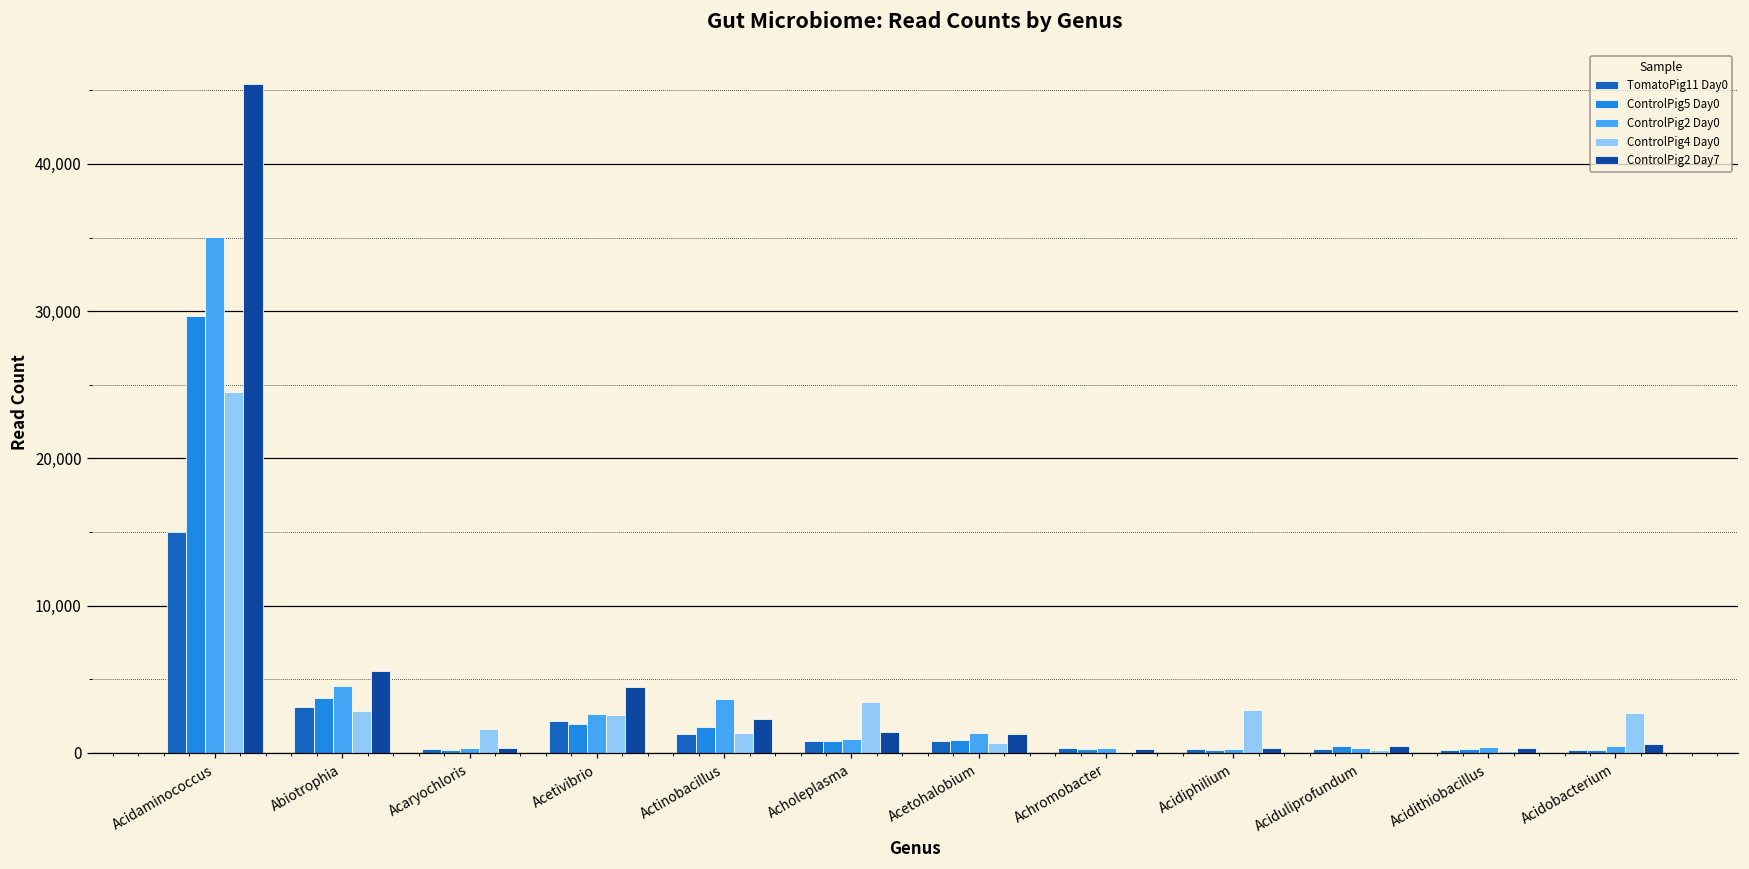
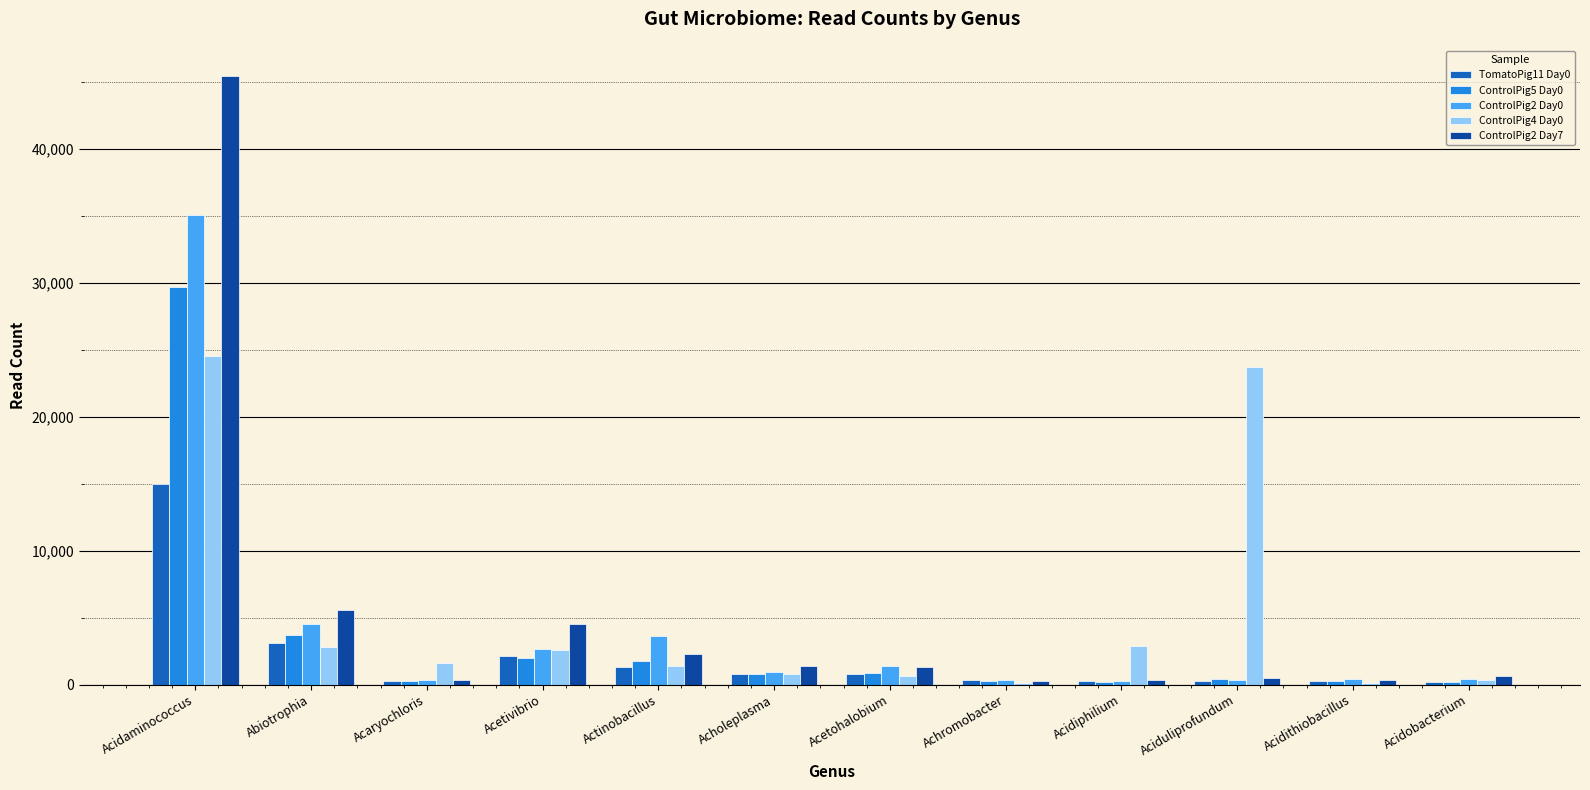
ControlPig4 Day0, Acholeplasma: 3,400 -> 800
ControlPig4 Day0, Aciduliprofundum: 200 -> 23,800
ControlPig4 Day0, Acidobacterium: 2,700 -> 300
